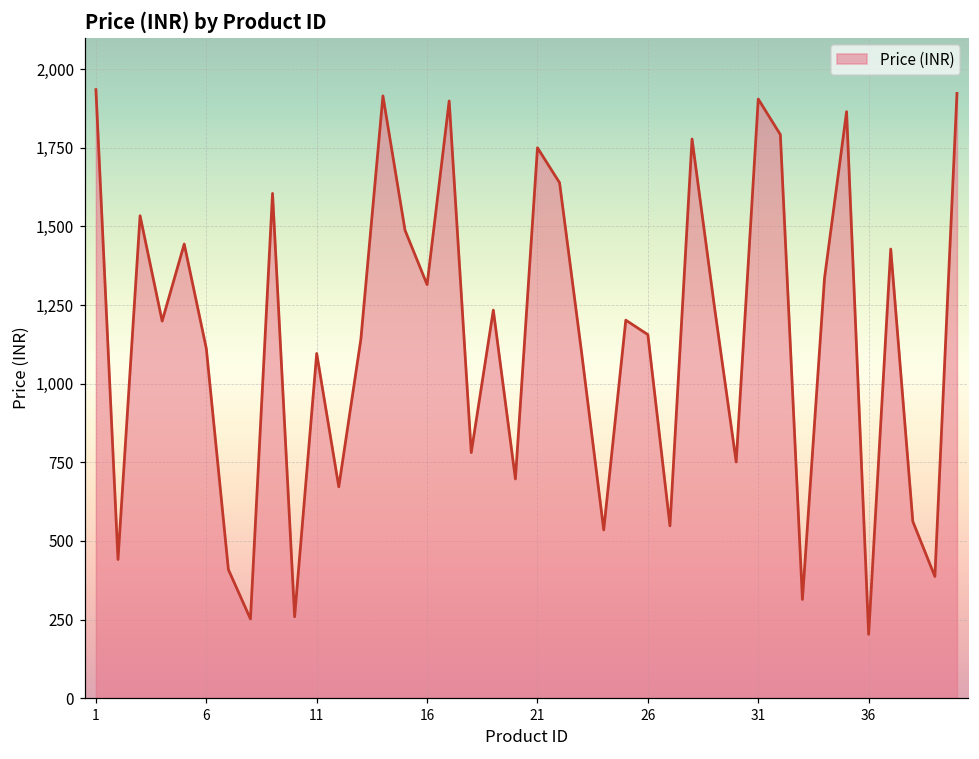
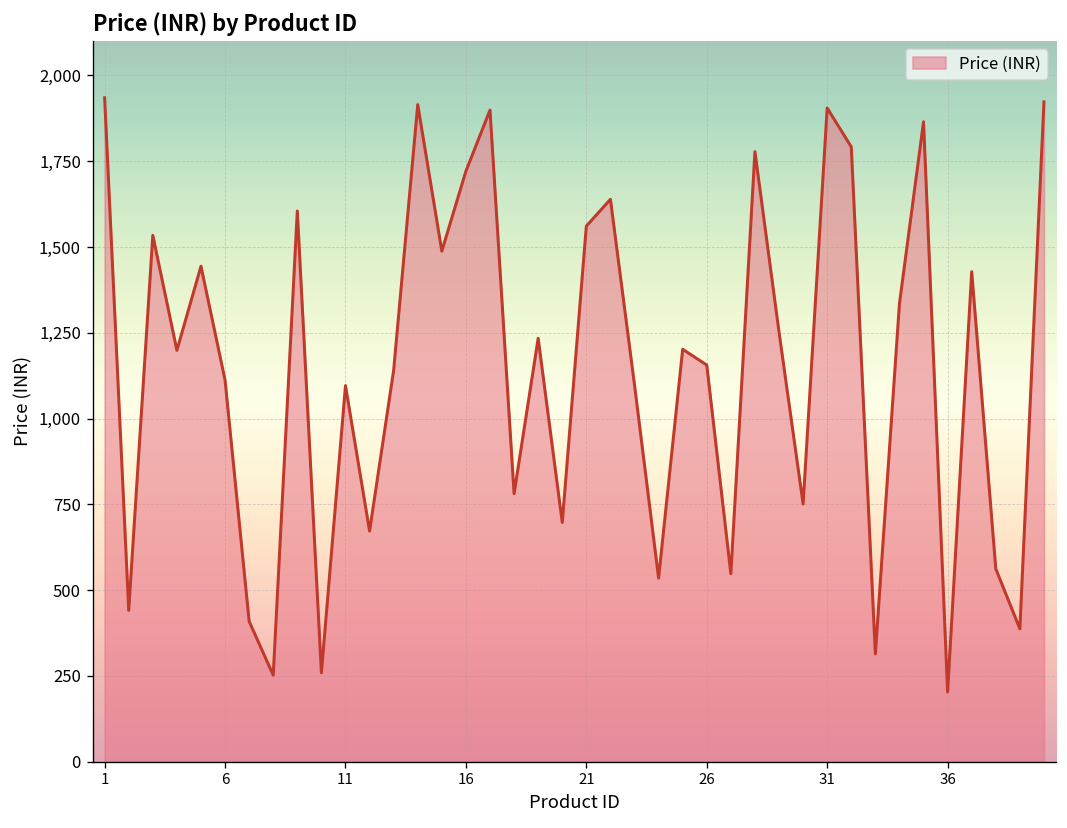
16: 1,320 -> 1,720
21: 1,750 -> 1,560
